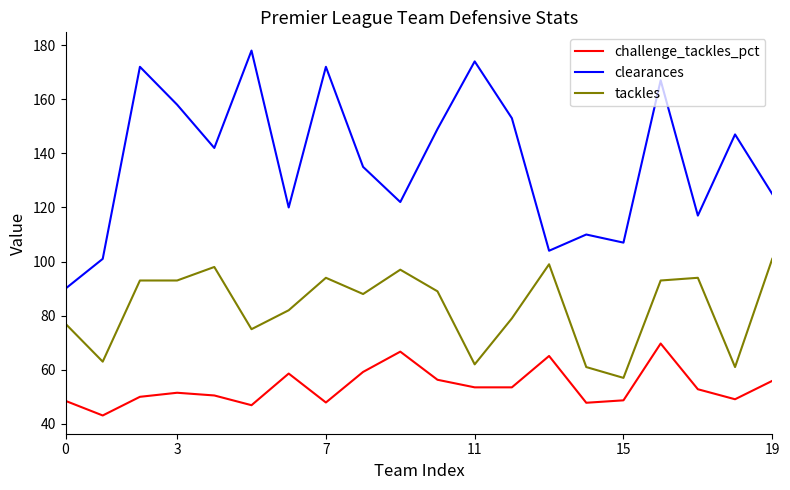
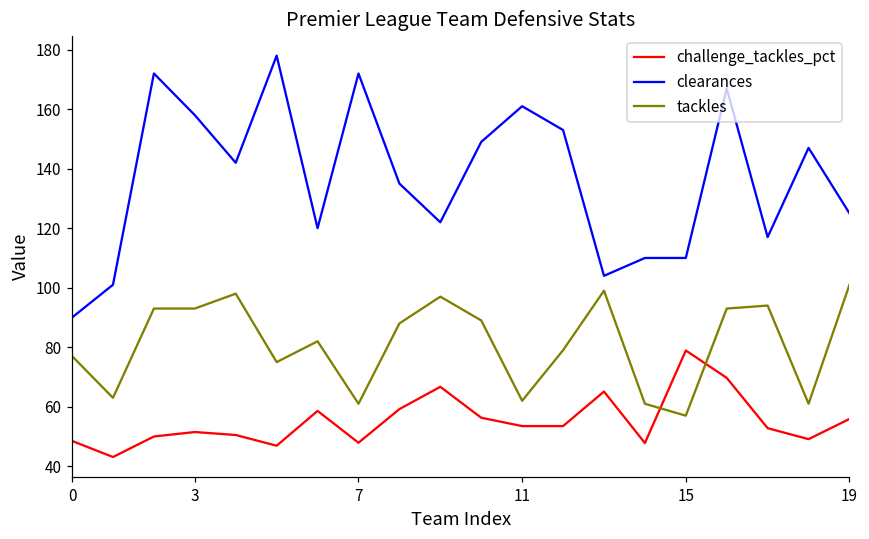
tackles, 7: 94 -> 61
clearances, 11: 174 -> 161
challenge_tackles_pct, 15: 49 -> 79
clearances, 15: 107 -> 110
